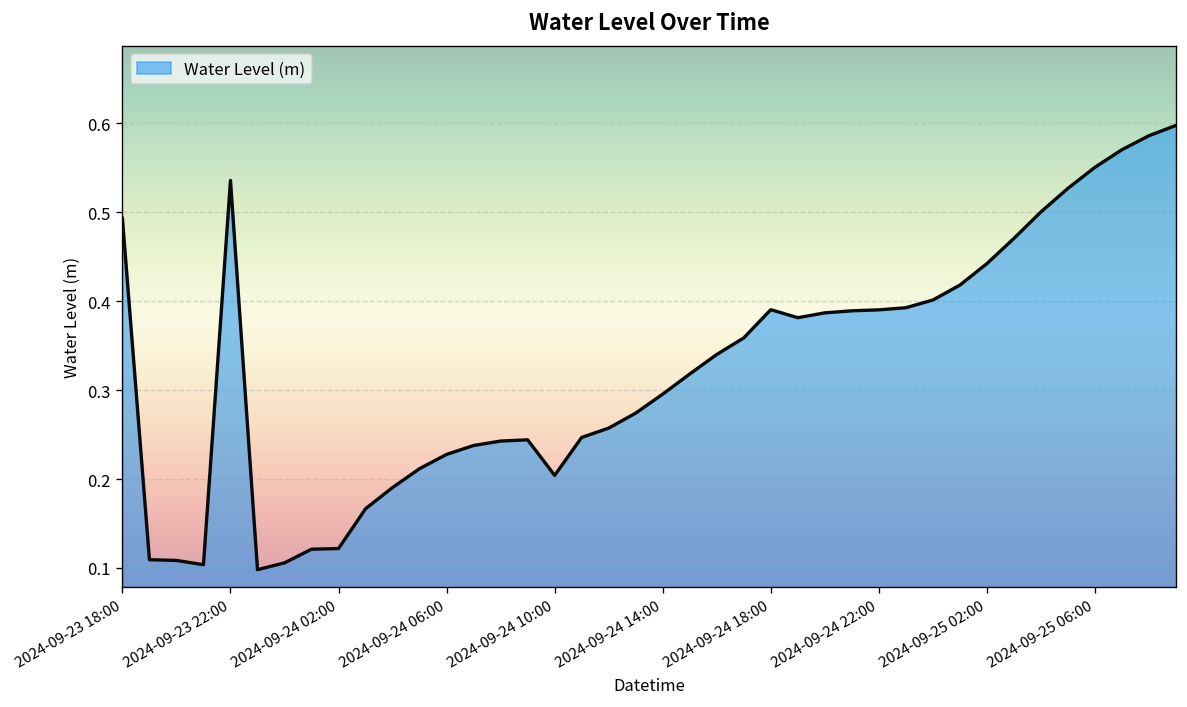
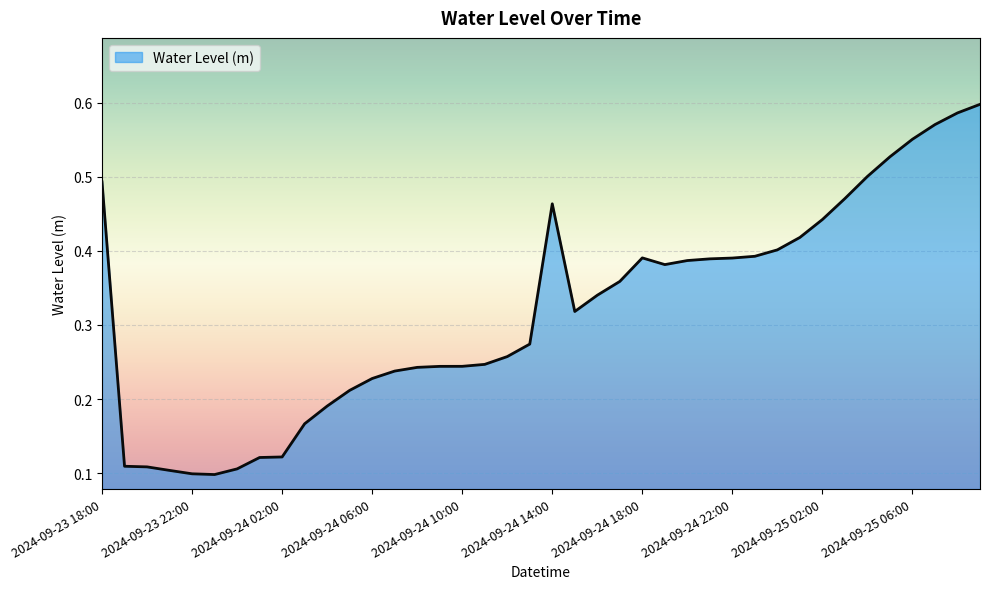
2024-09-23 22:00: 0.54 -> 0.10
2024-09-24 10:00: 0.20 -> 0.24
2024-09-24 14:00: 0.30 -> 0.46
